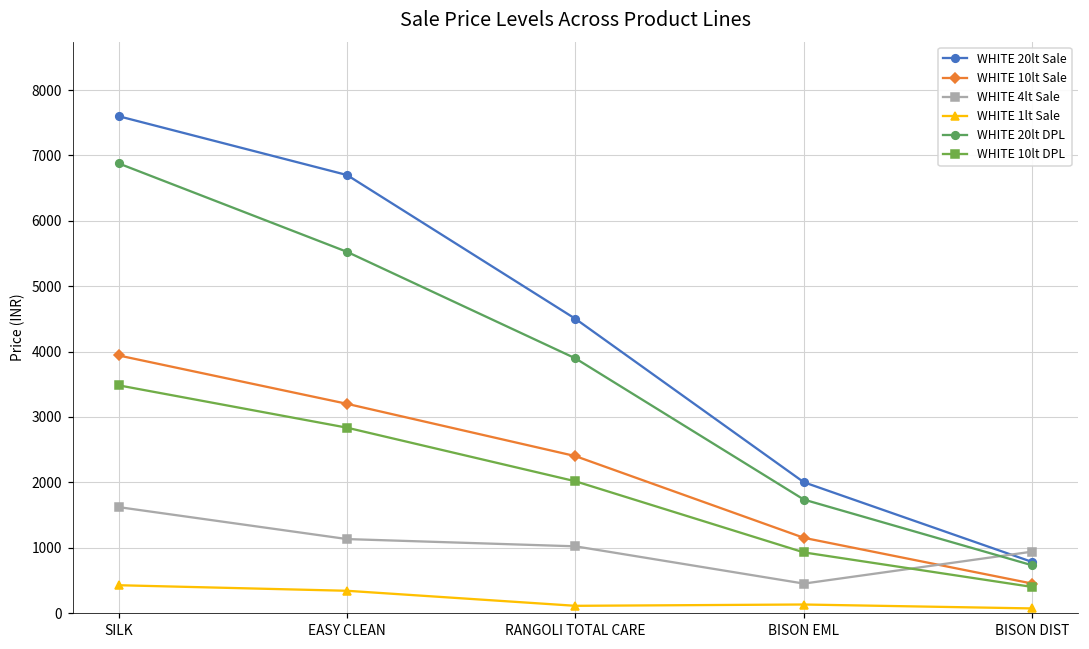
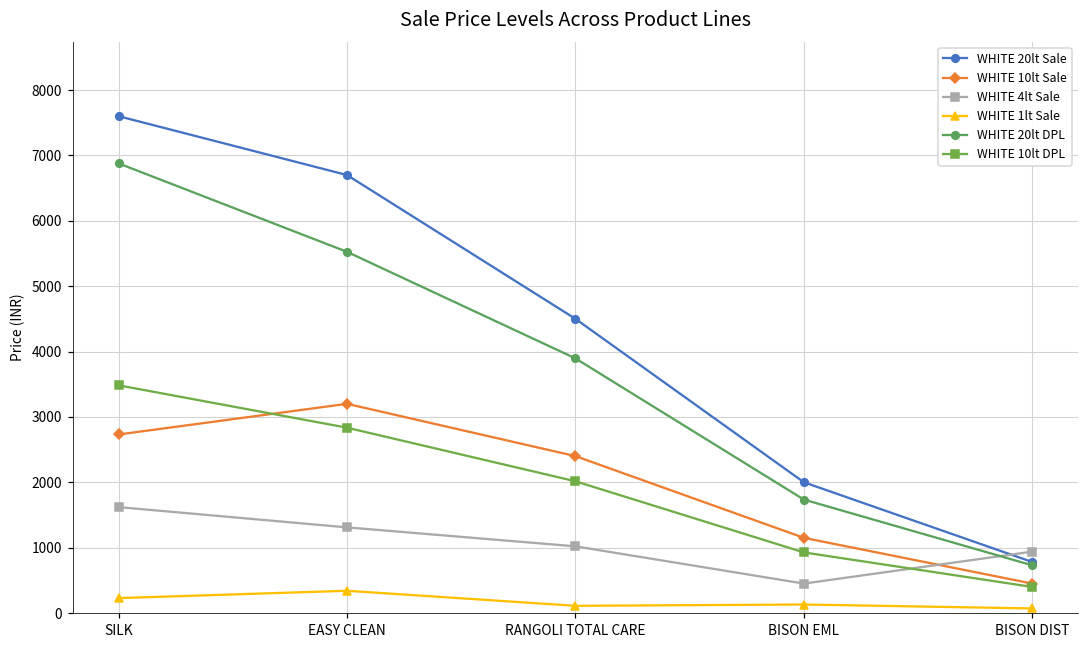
WHITE 10lt Sale, SILK: 3900 -> 2700
WHITE 1lt Sale, SILK: 400 -> 200
WHITE 4lt Sale, EASY CLEAN: 1100 -> 1300
